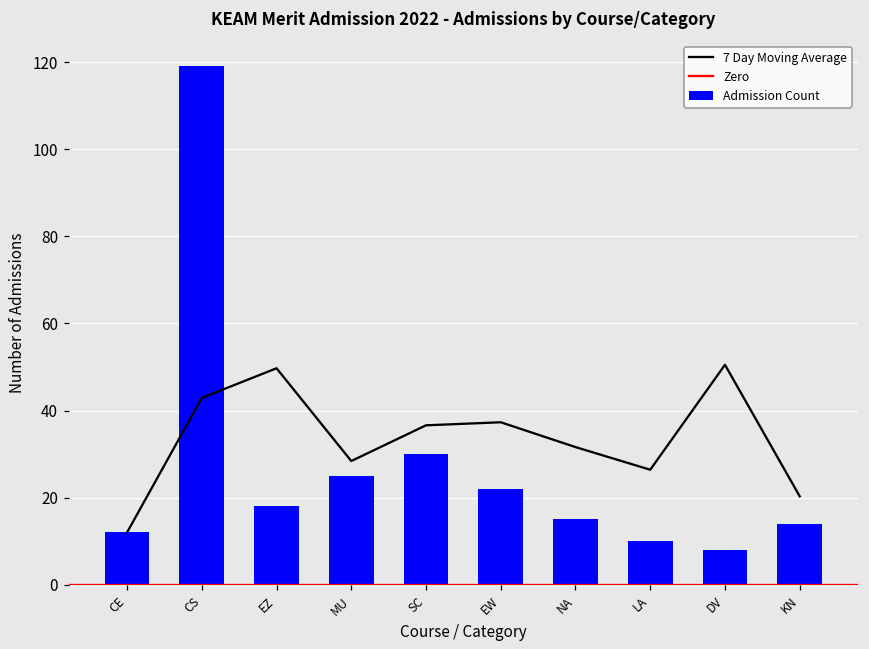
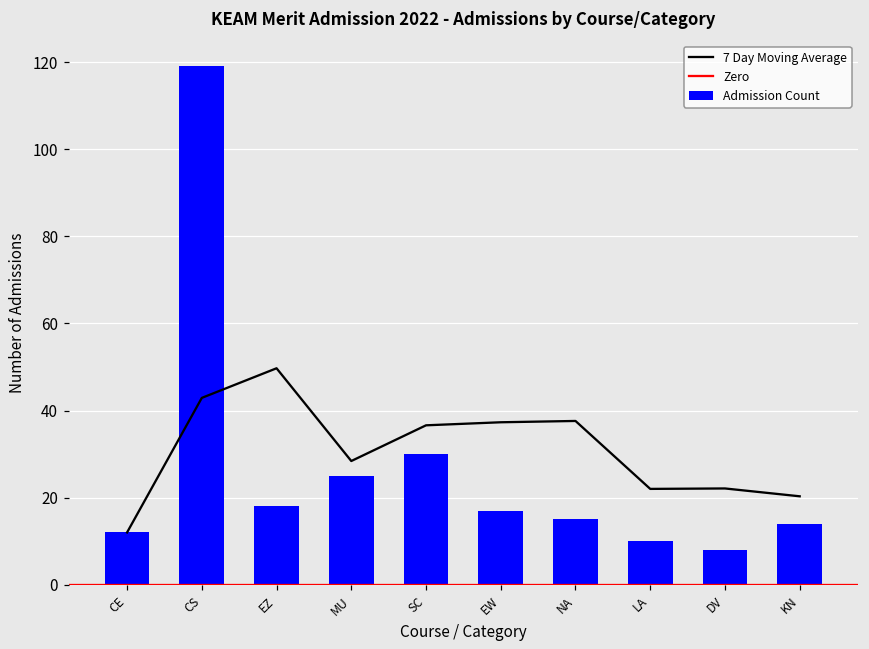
Admission Count, EW: 22 -> 17
7 Day Moving Average, NA: 32 -> 38
7 Day Moving Average, LA: 26 -> 22
7 Day Moving Average, DV: 51 -> 22
